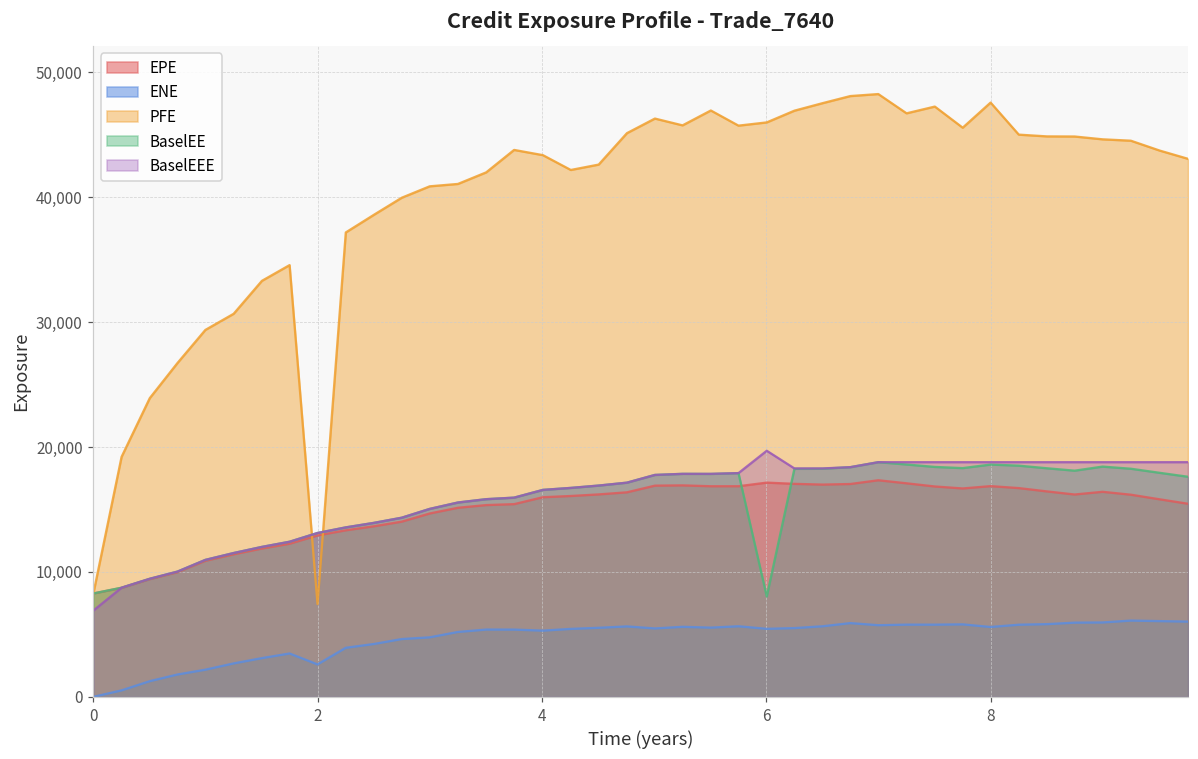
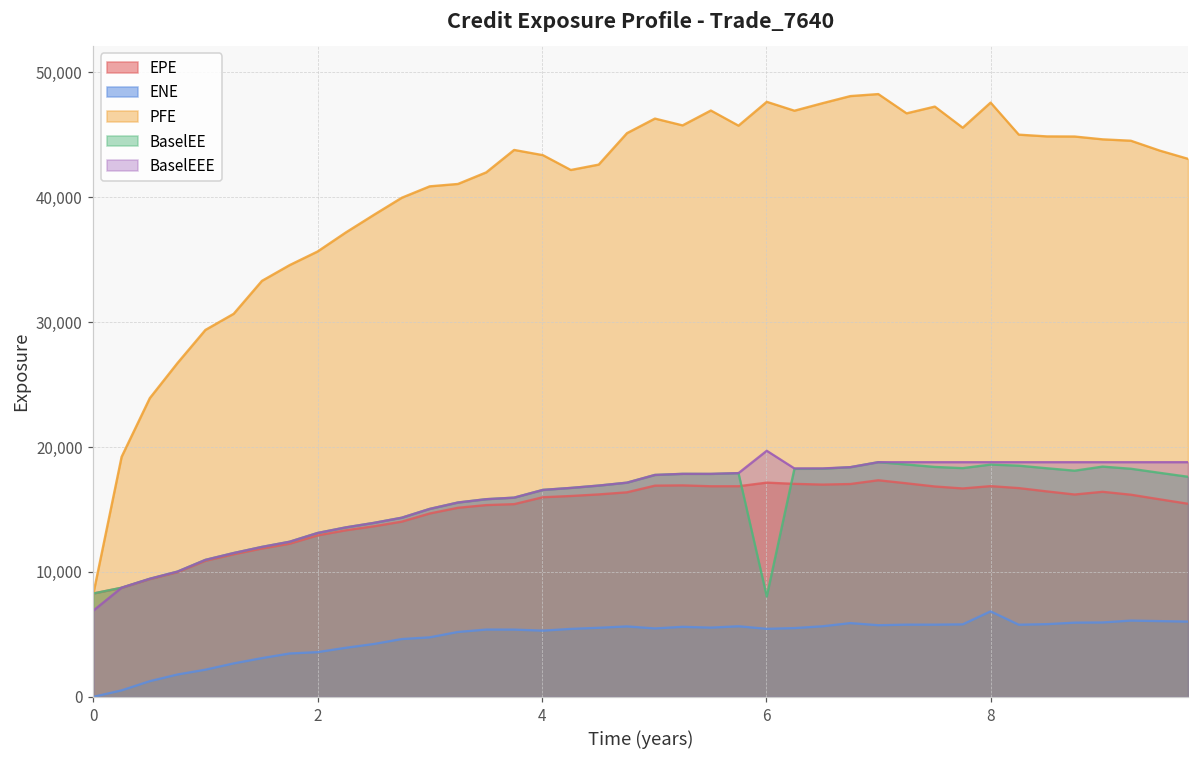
ENE, 2: 2,600 -> 3,600
PFE, 2: 7,400 -> 35,700
PFE, 6: 46,000 -> 47,600
ENE, 8: 5,600 -> 6,800
